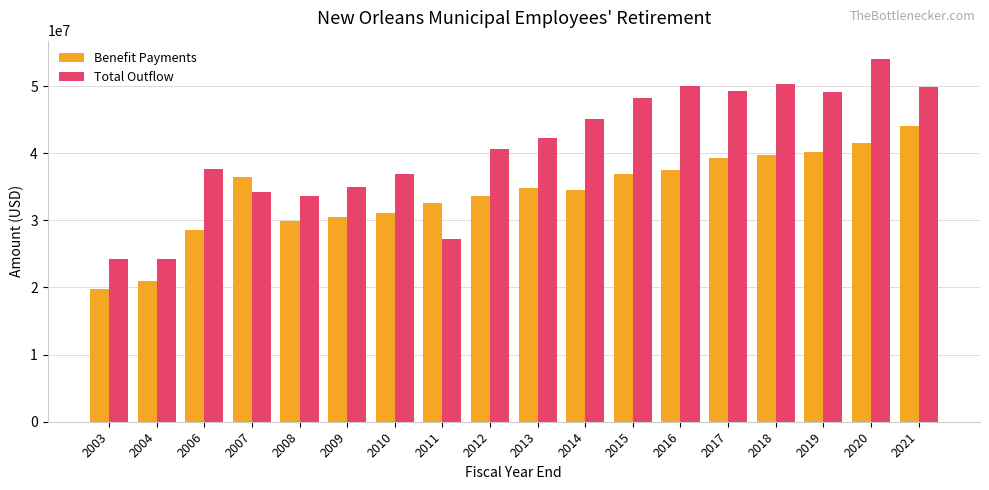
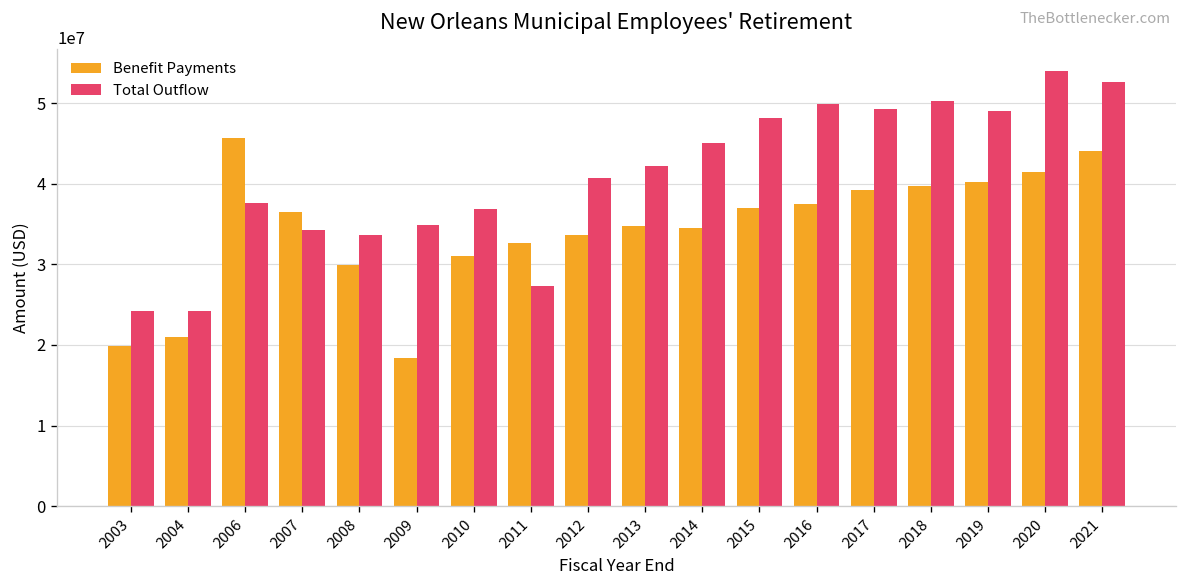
Benefit Payments, 2006: 29000000 -> 46000000
Benefit Payments, 2009: 31000000 -> 18000000
Total Outflow, 2021: 50000000 -> 53000000
